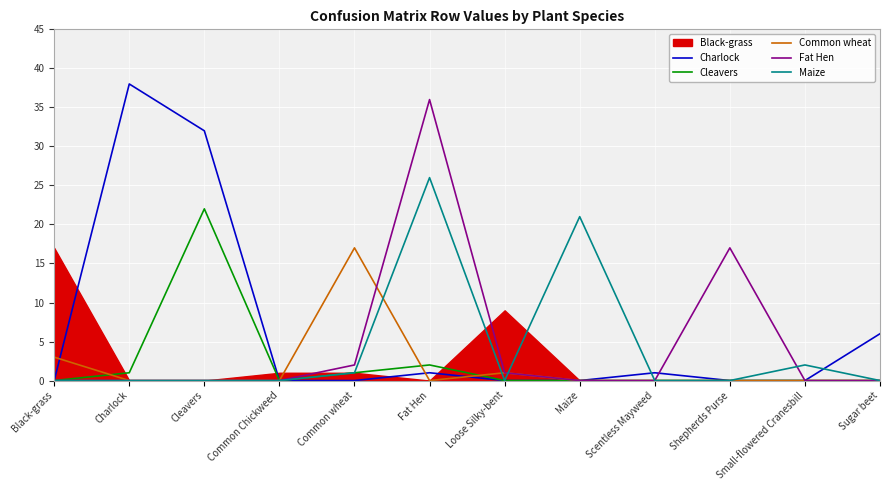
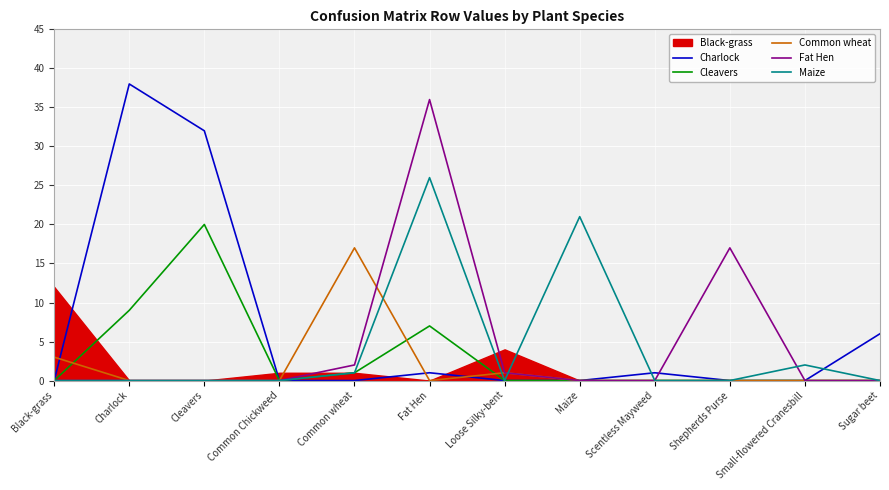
Black-grass, Black-grass: 17 -> 12
Cleavers, Charlock: 1 -> 9
Cleavers, Cleavers: 22 -> 20
Cleavers, Fat Hen: 2 -> 7
Black-grass, Loose Silky-bent: 9 -> 4
